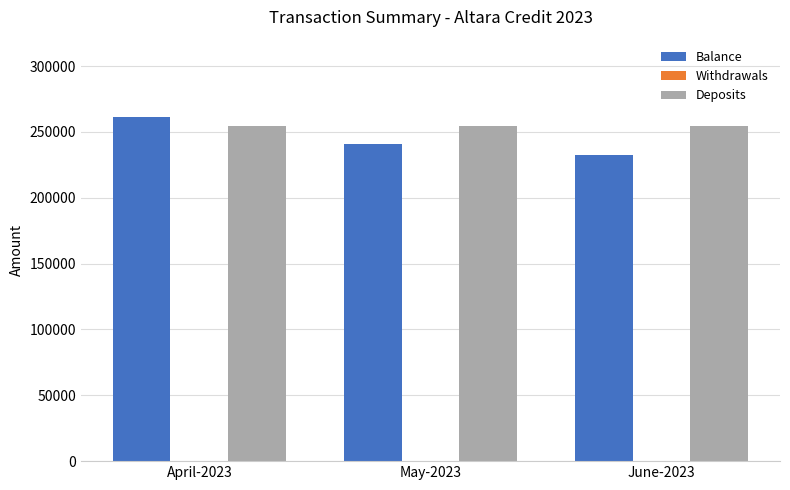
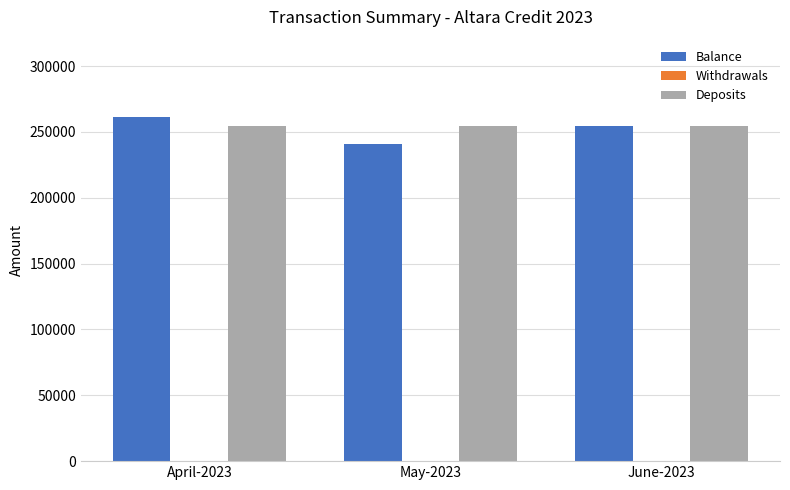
Balance, June-2023: 233000 -> 254000
